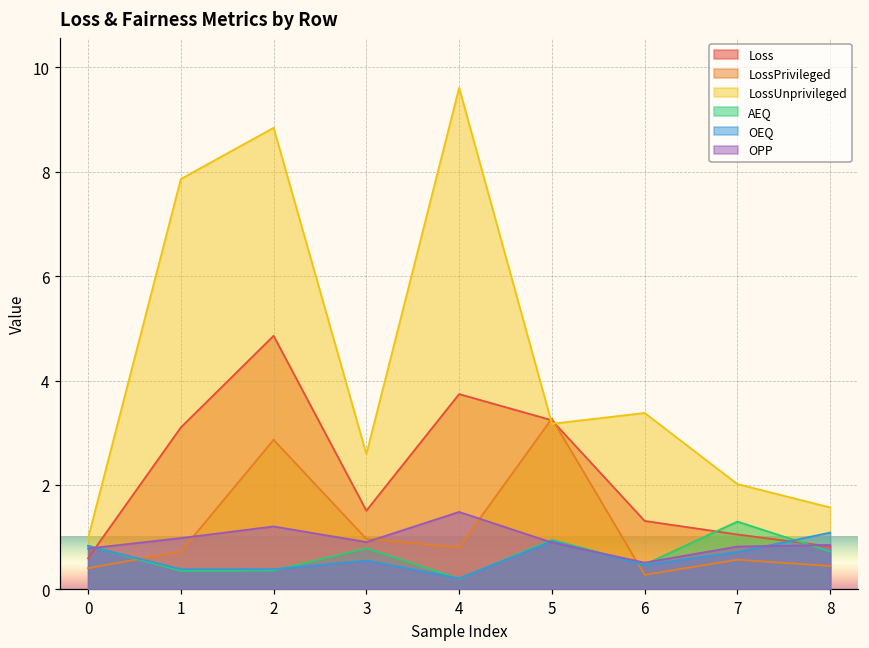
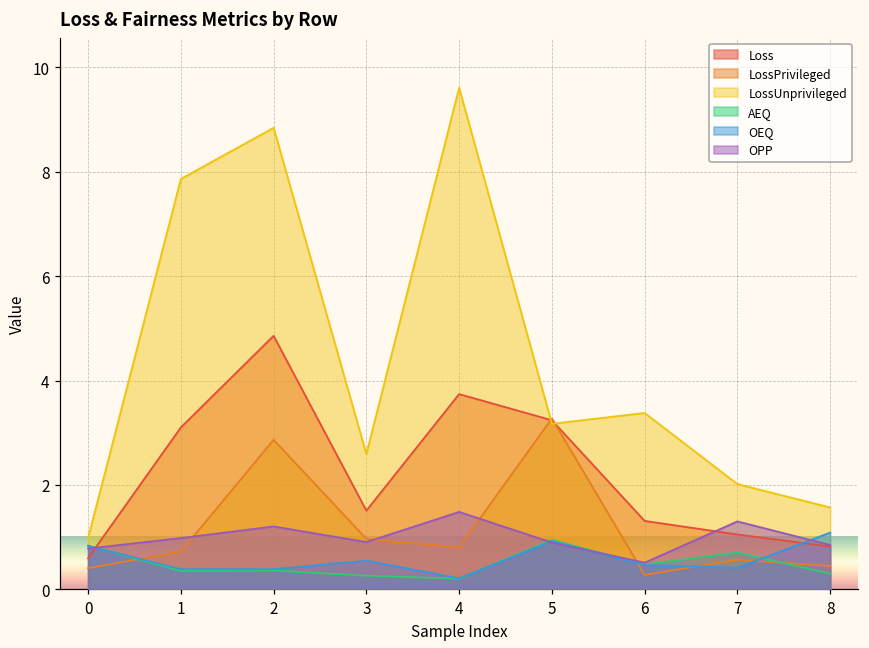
AEQ, 3: 0.8 -> 0.3
AEQ, 7: 1.3 -> 0.7
OEQ, 7: 0.7 -> 0.4
OPP, 7: 0.8 -> 1.3
AEQ, 8: 0.7 -> 0.3
